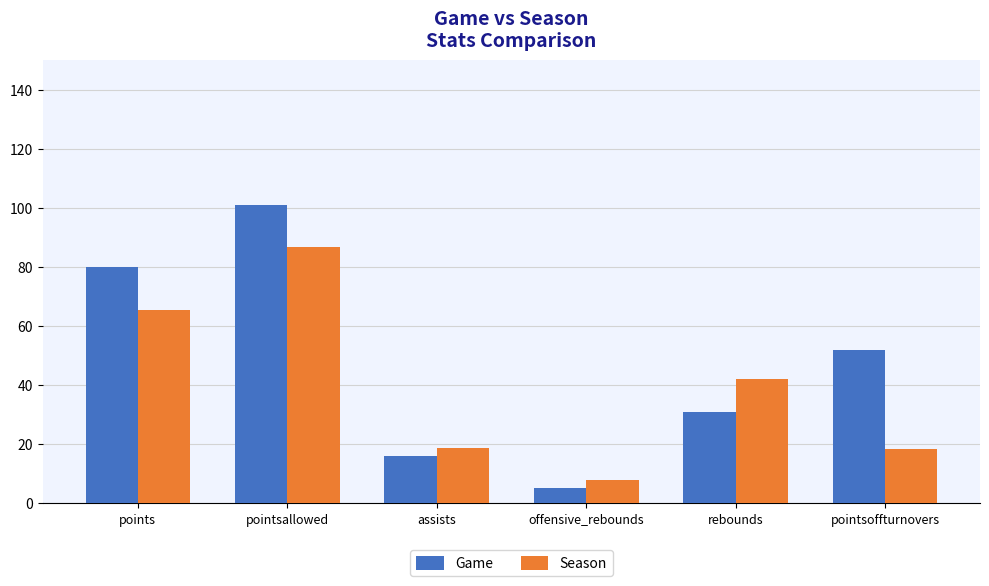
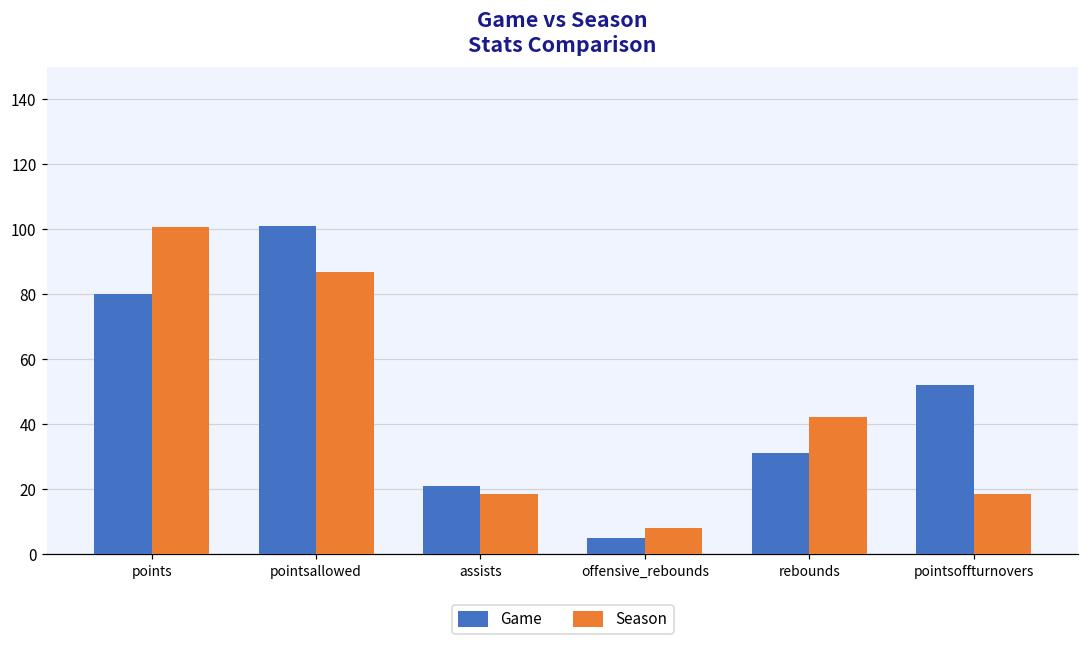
Season, points: 65 -> 101
Game, assists: 16 -> 21
